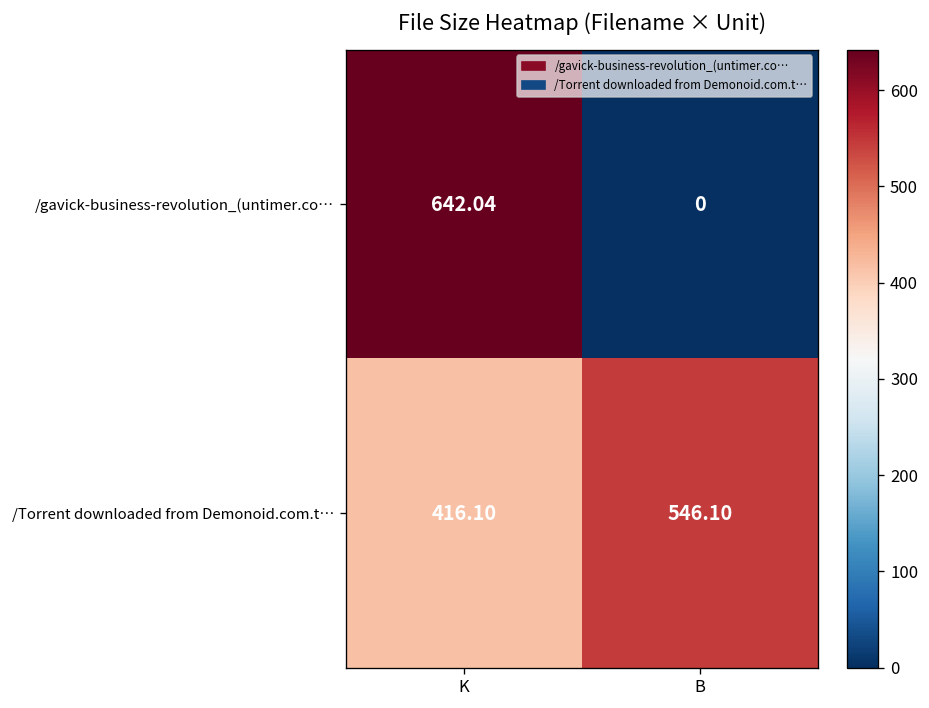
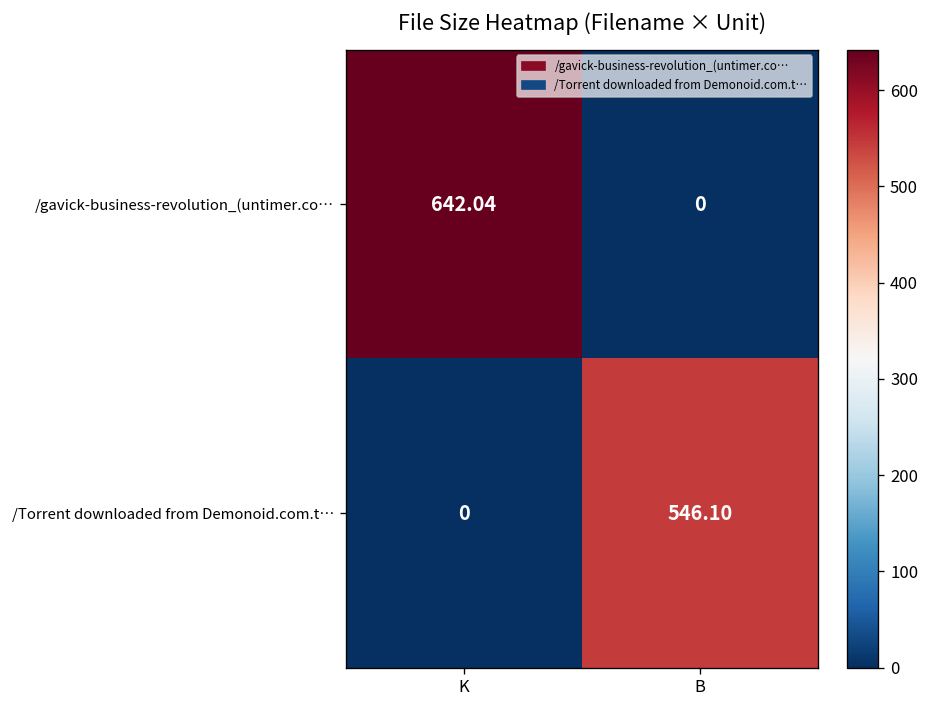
/Torrent downloaded from Demonoid.com.t…, K: 416.10 -> 0
